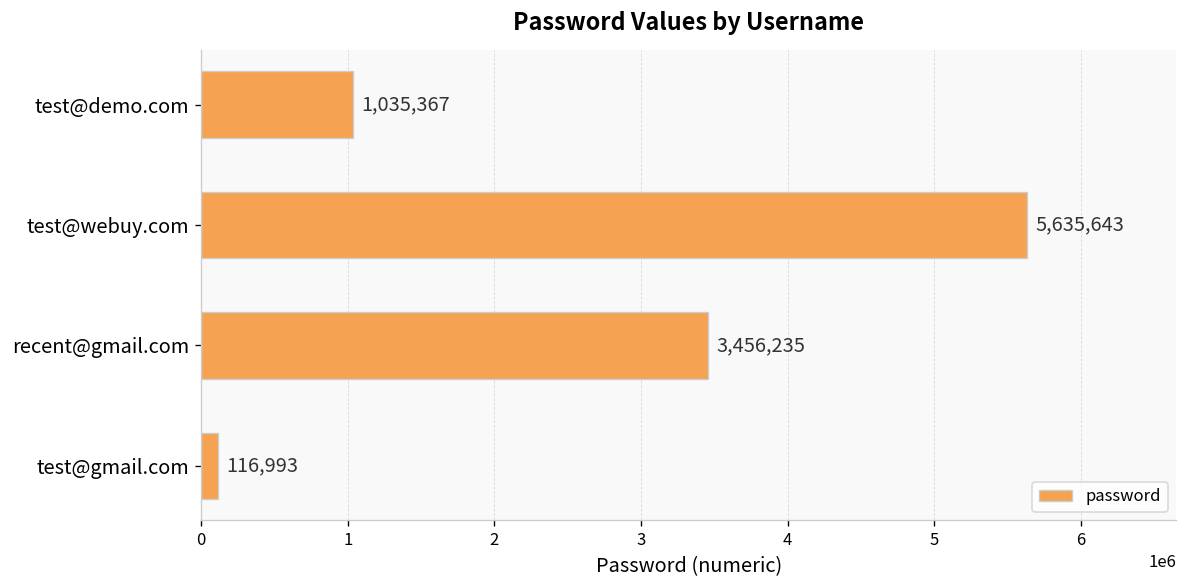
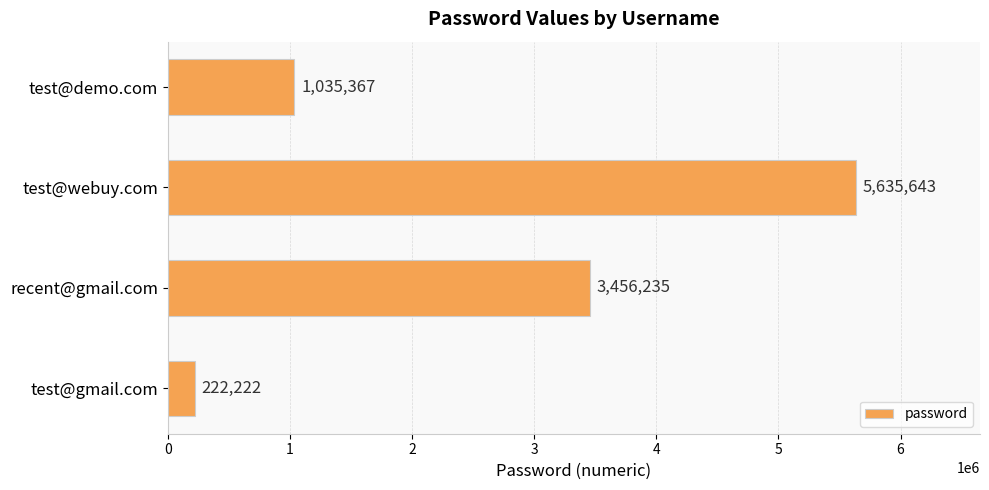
test@gmail.com: 116,993 -> 222,222
